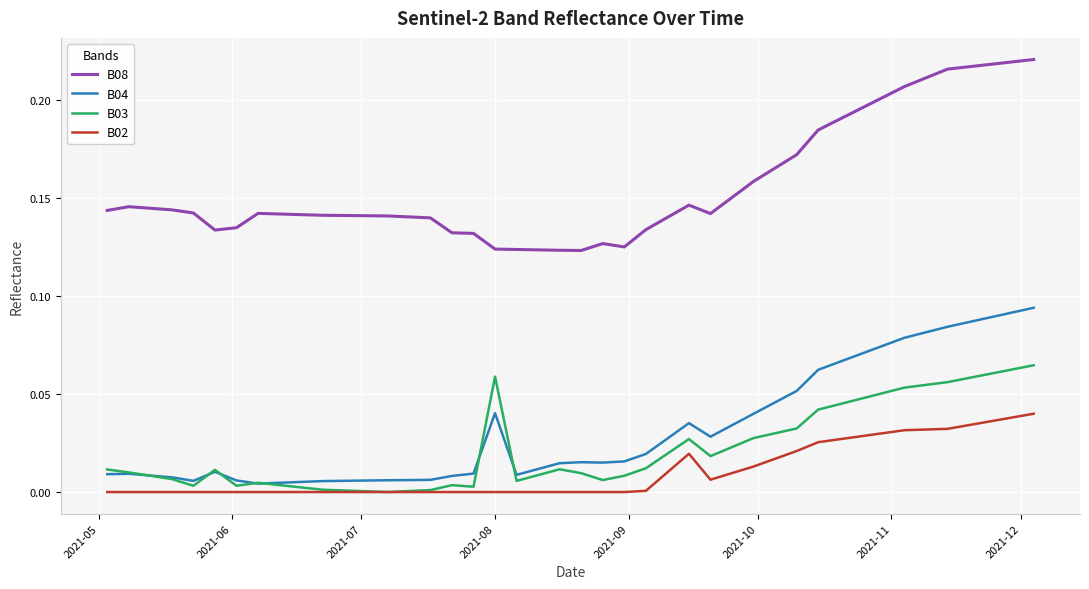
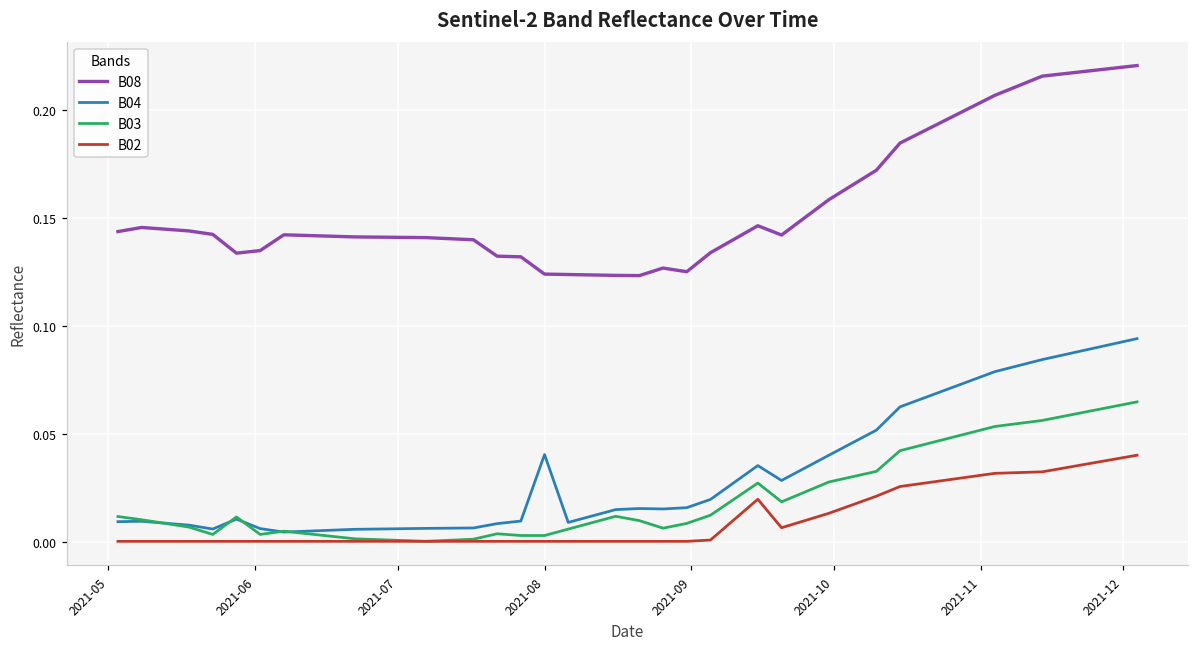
B03, 2021-08: 0.059 -> 0.003
